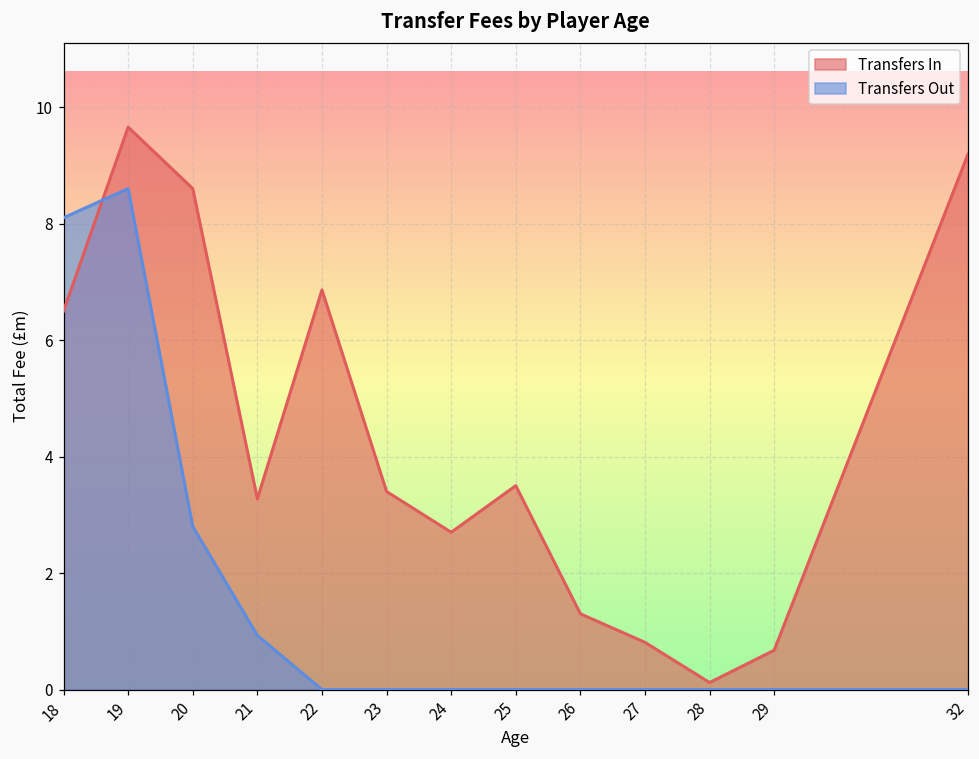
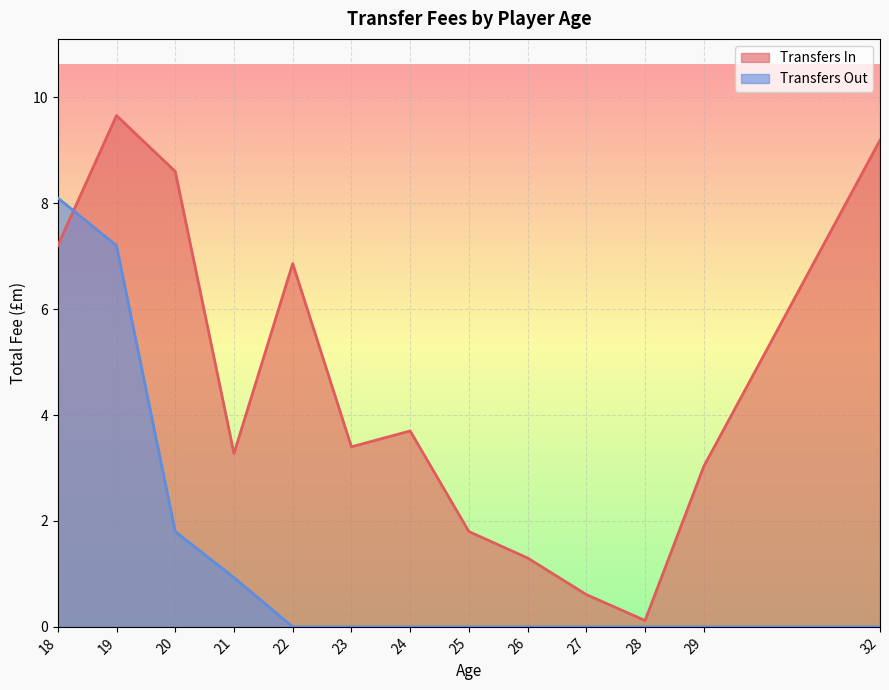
Transfers In, 18: 6.5 -> 7.2
Transfers Out, 19: 8.6 -> 7.2
Transfers Out, 20: 2.8 -> 1.8
Transfers In, 24: 2.7 -> 3.7
Transfers In, 25: 3.5 -> 1.8
Transfers In, 27: 0.8 -> 0.6
Transfers In, 29: 0.7 -> 3.0
